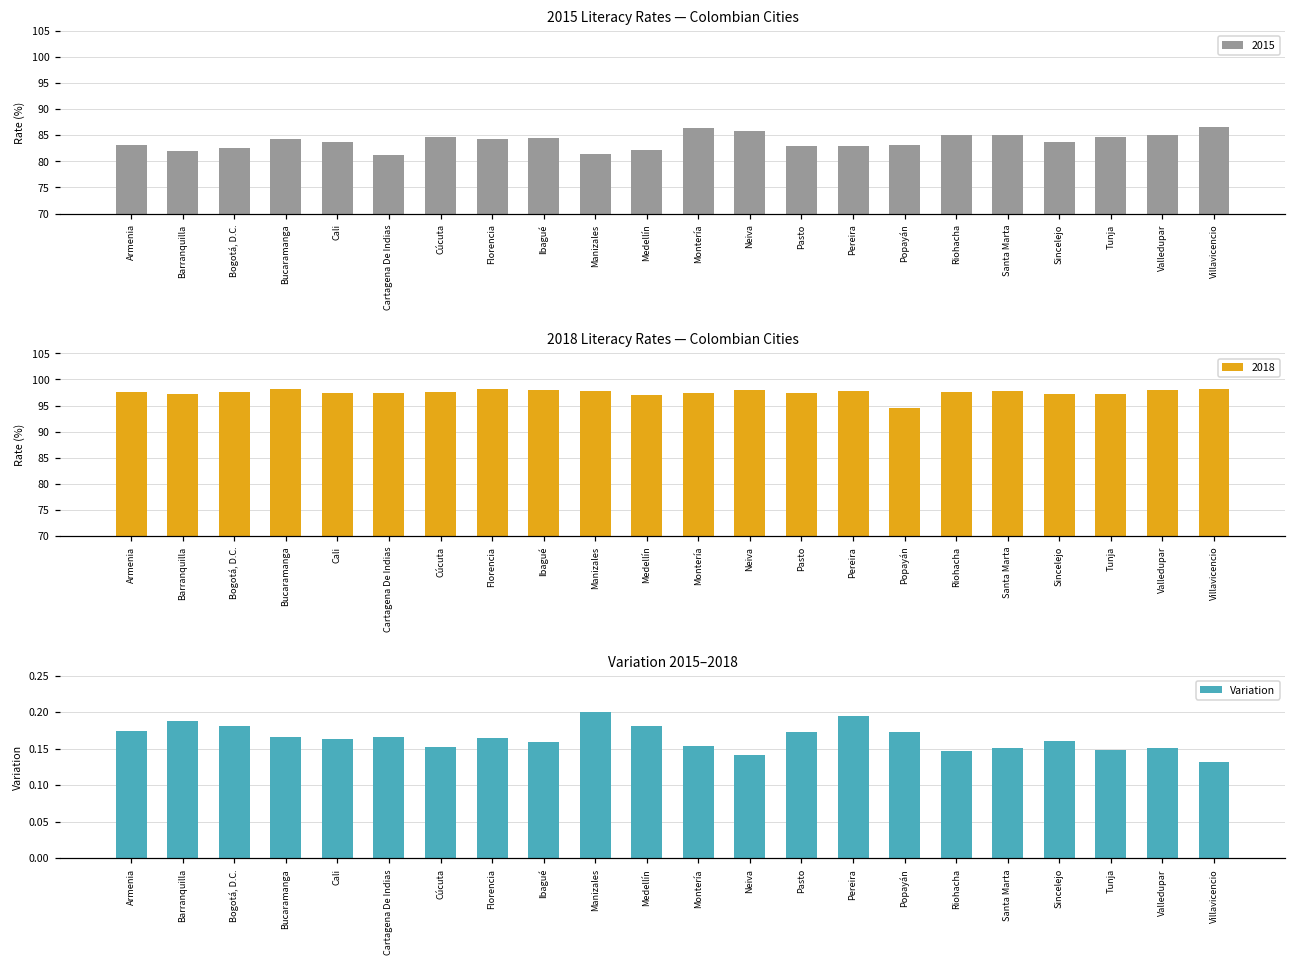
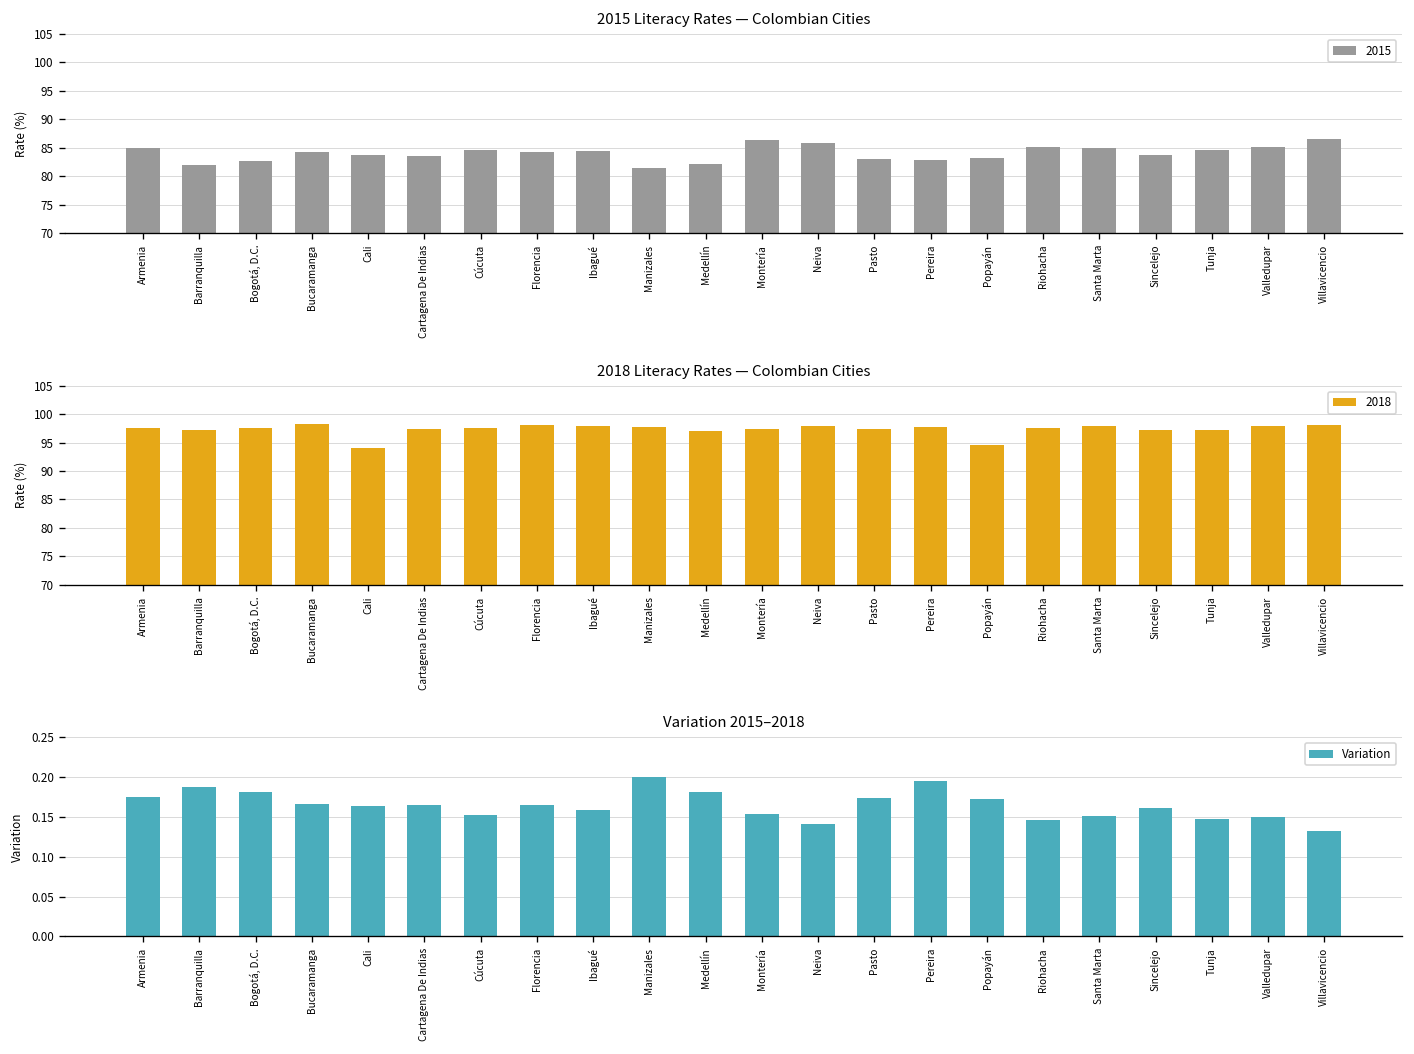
2015 Literacy Rates — Colombian Cities, Armenia: 83 -> 85
2015 Literacy Rates — Colombian Cities, Cartagena De Indias: 81 -> 84
2018 Literacy Rates — Colombian Cities, Cali: 97 -> 94
